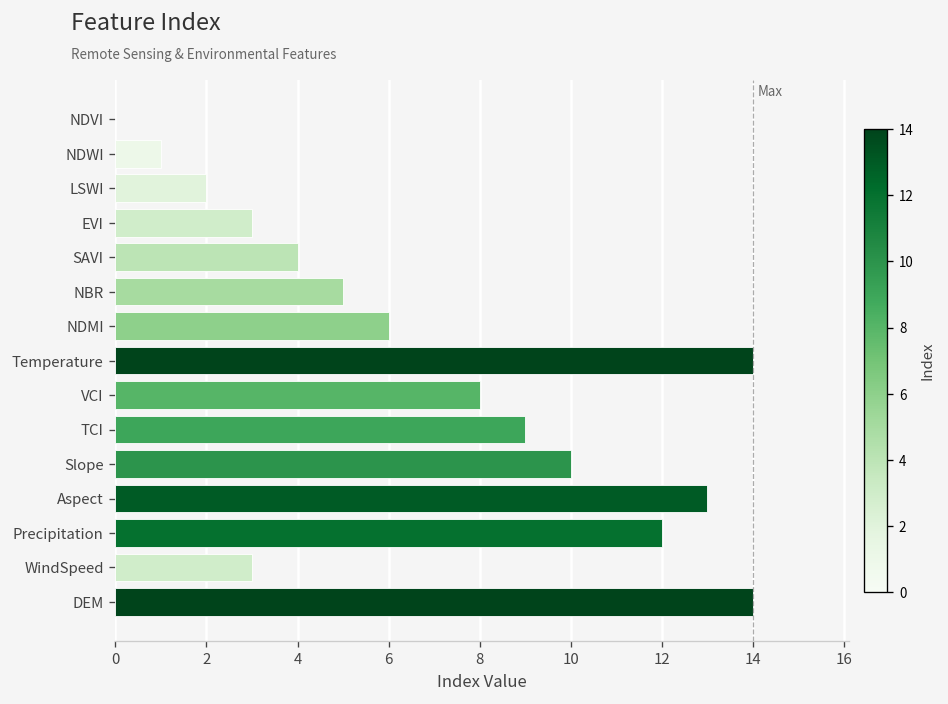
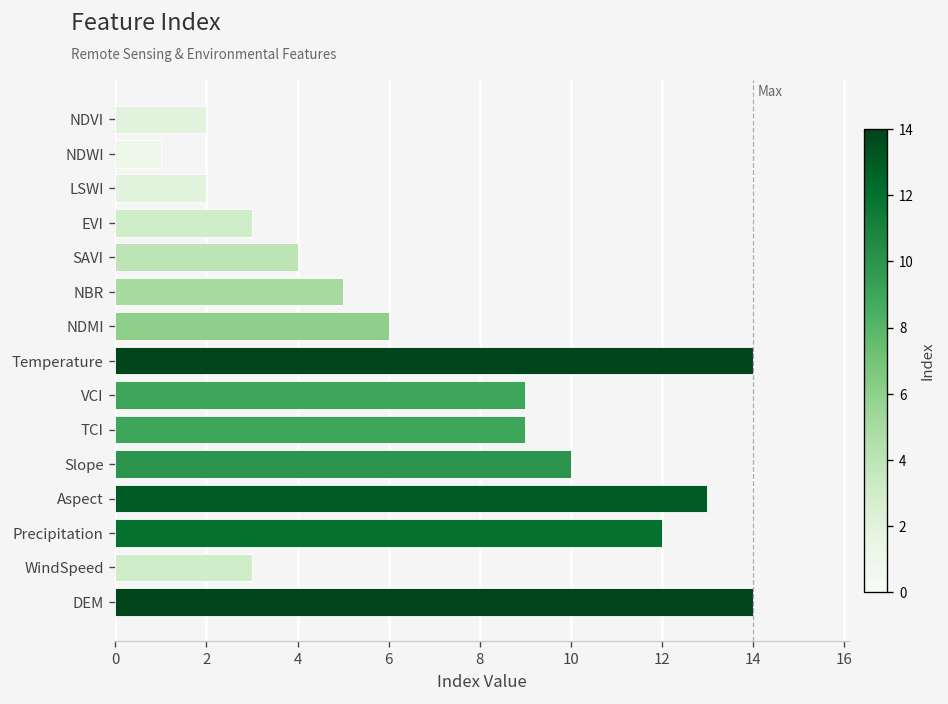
NDVI: 0 -> 2
VCI: 8 -> 9
